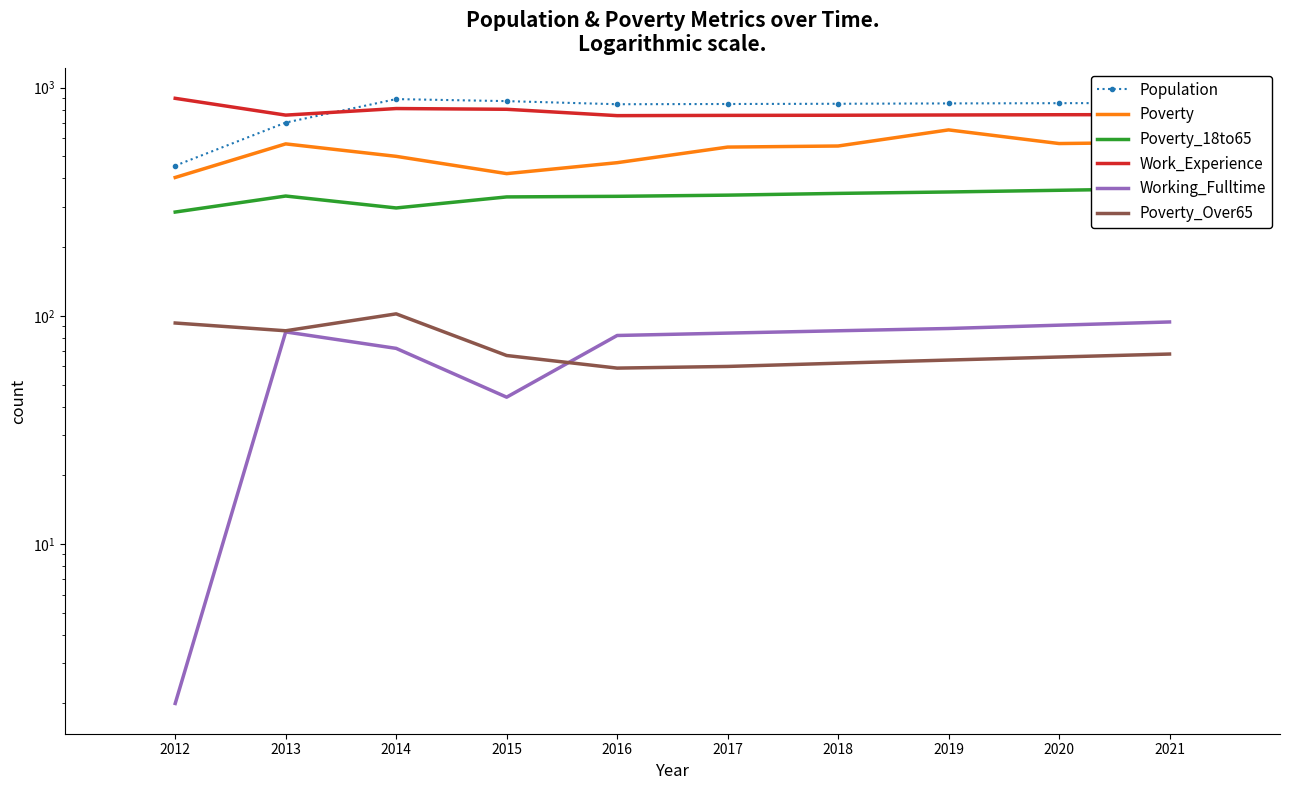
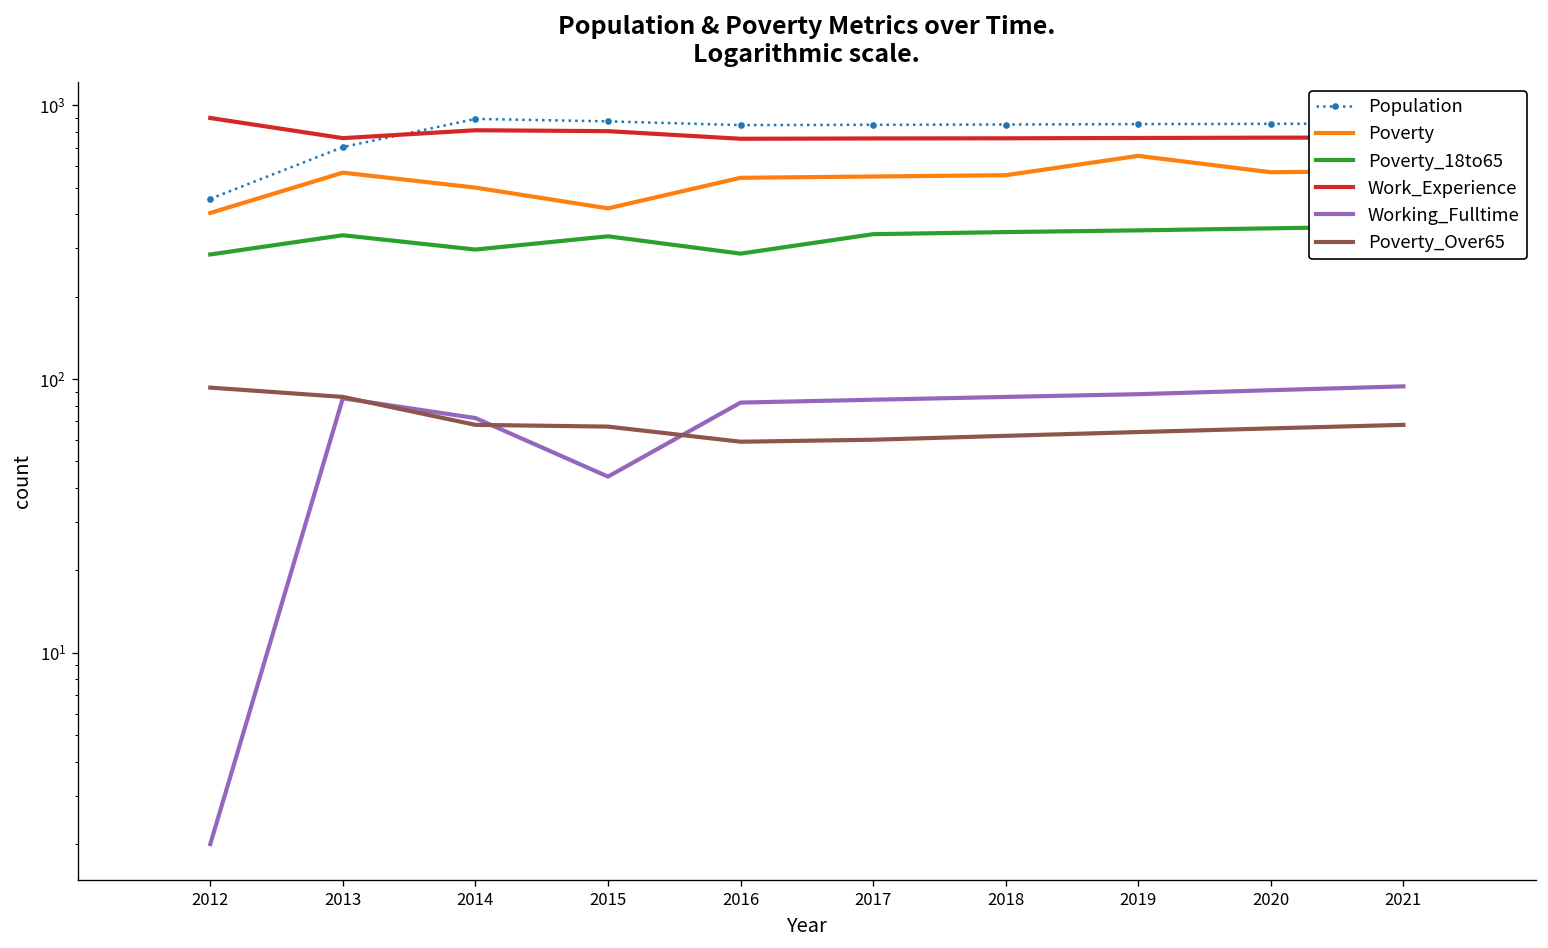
Poverty_Over65, 2014: 100 -> 68
Poverty, 2016: 470 -> 540
Poverty_18to65, 2016: 330 -> 290
